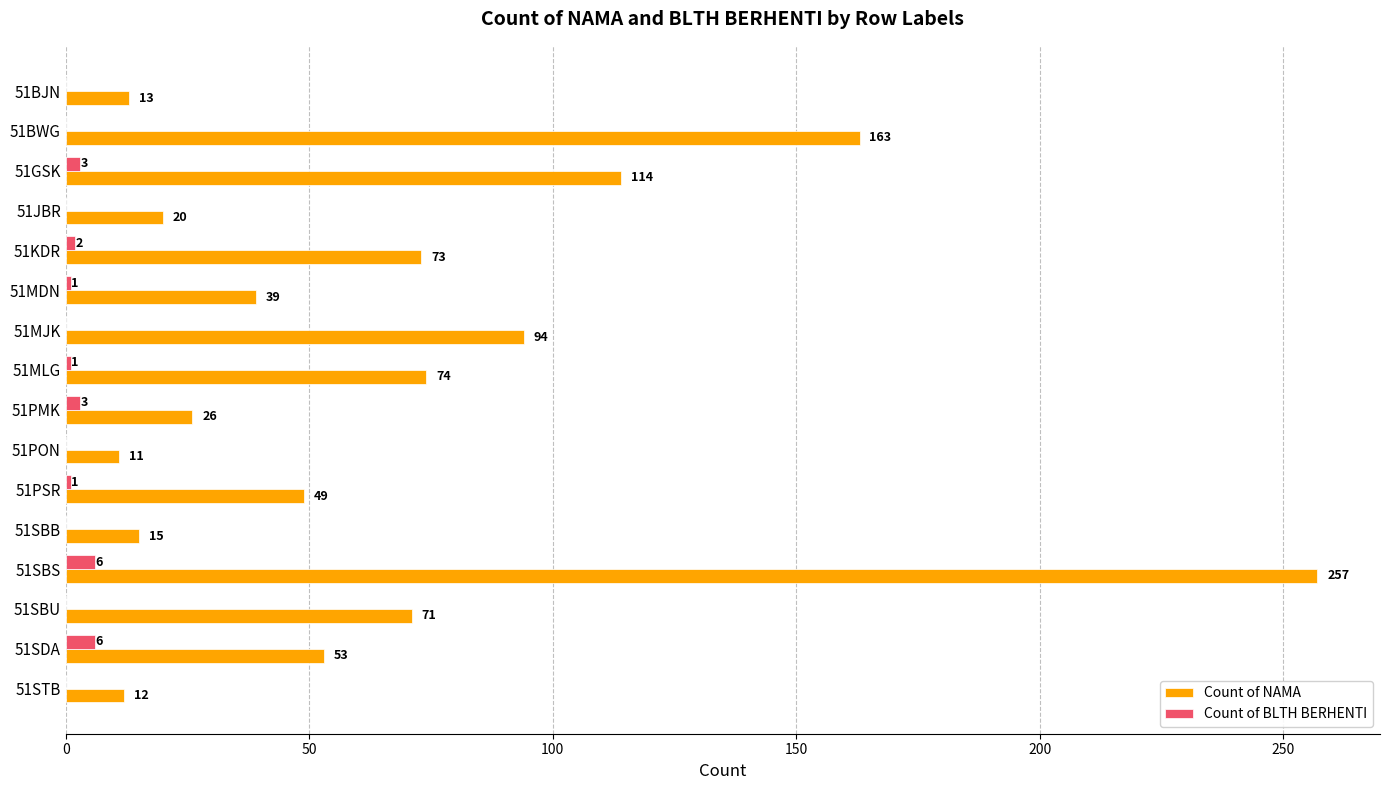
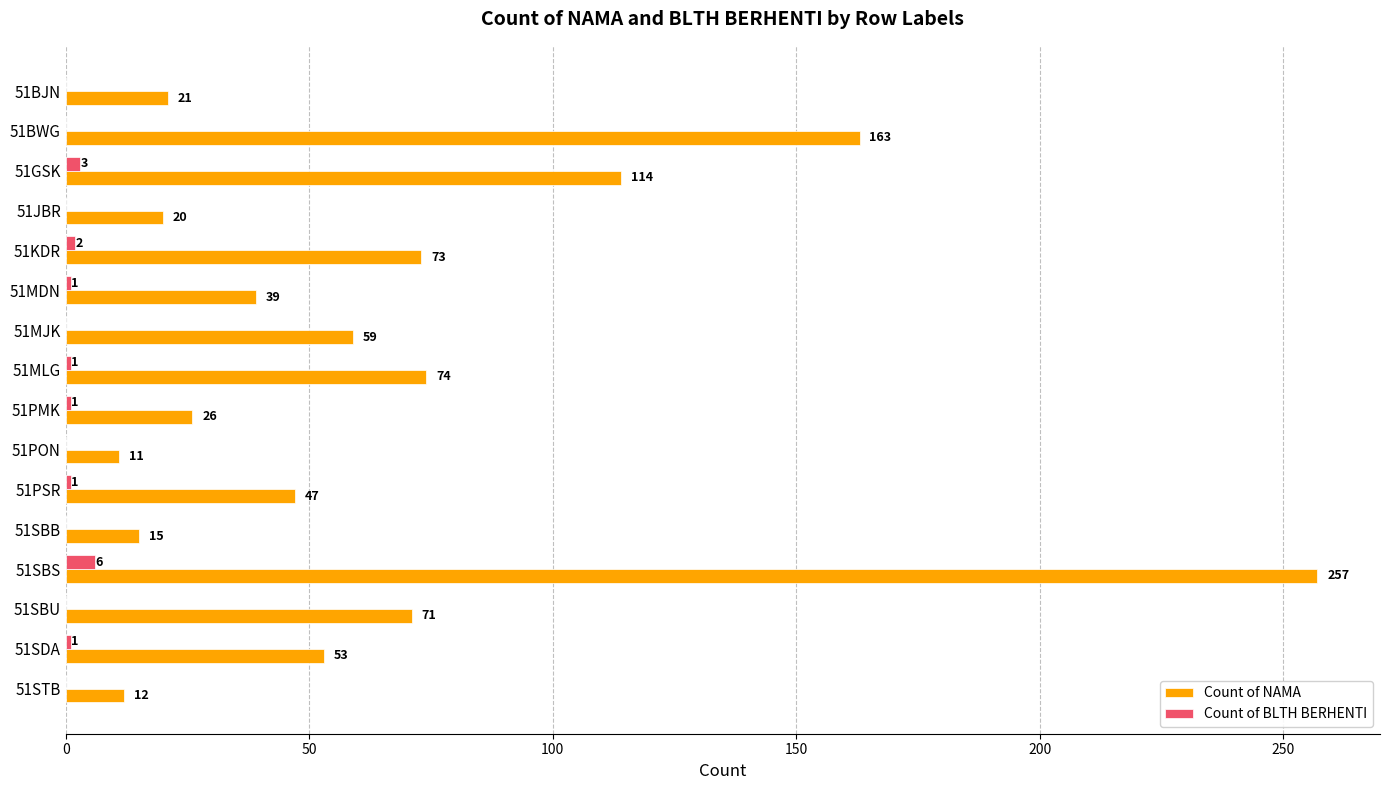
Count of NAMA, 51BJN: 13 -> 21
Count of NAMA, 51MJK: 94 -> 59
Count of BLTH BERHENTI, 51PMK: 3 -> 1
Count of NAMA, 51PSR: 49 -> 47
Count of BLTH BERHENTI, 51SDA: 6 -> 1
